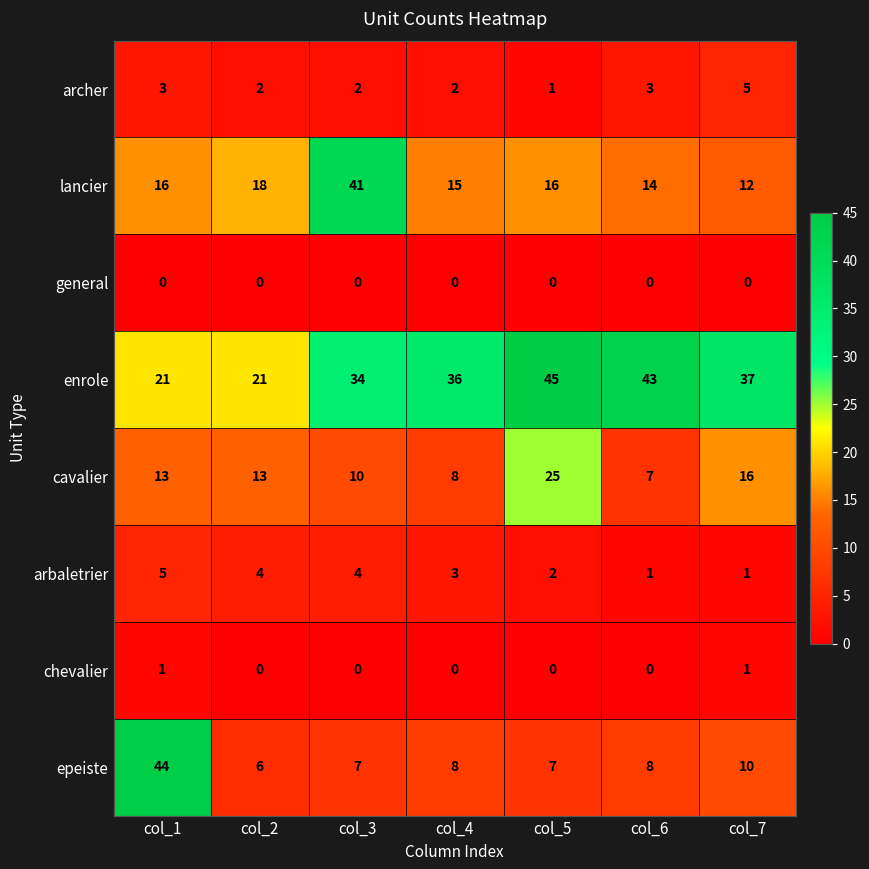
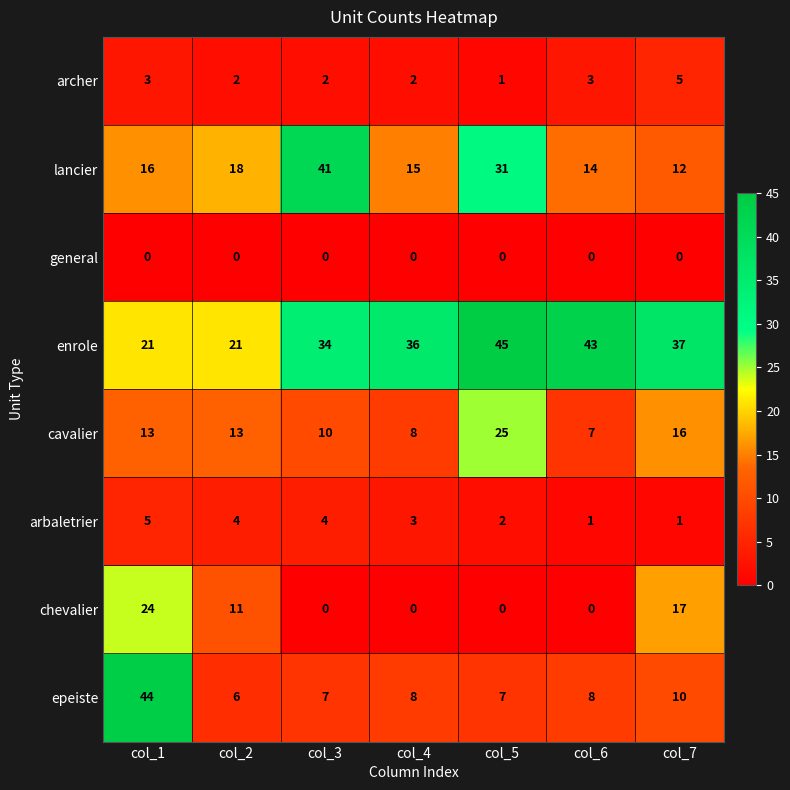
lancier, col_5: 16 -> 31
chevalier, col_1: 1 -> 24
chevalier, col_2: 0 -> 11
chevalier, col_7: 1 -> 17
